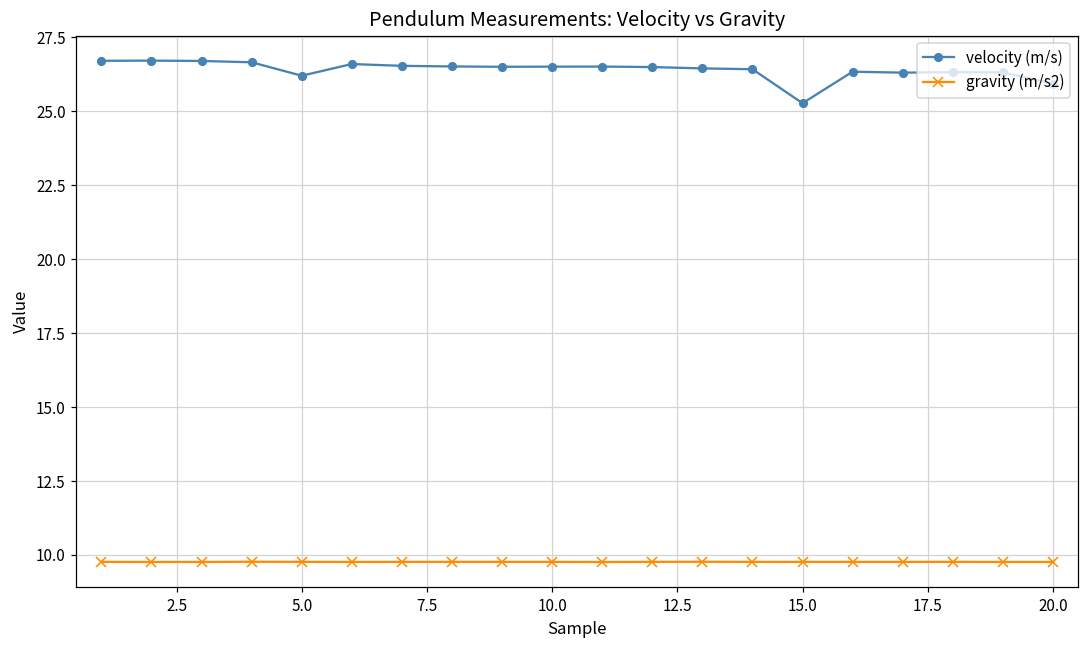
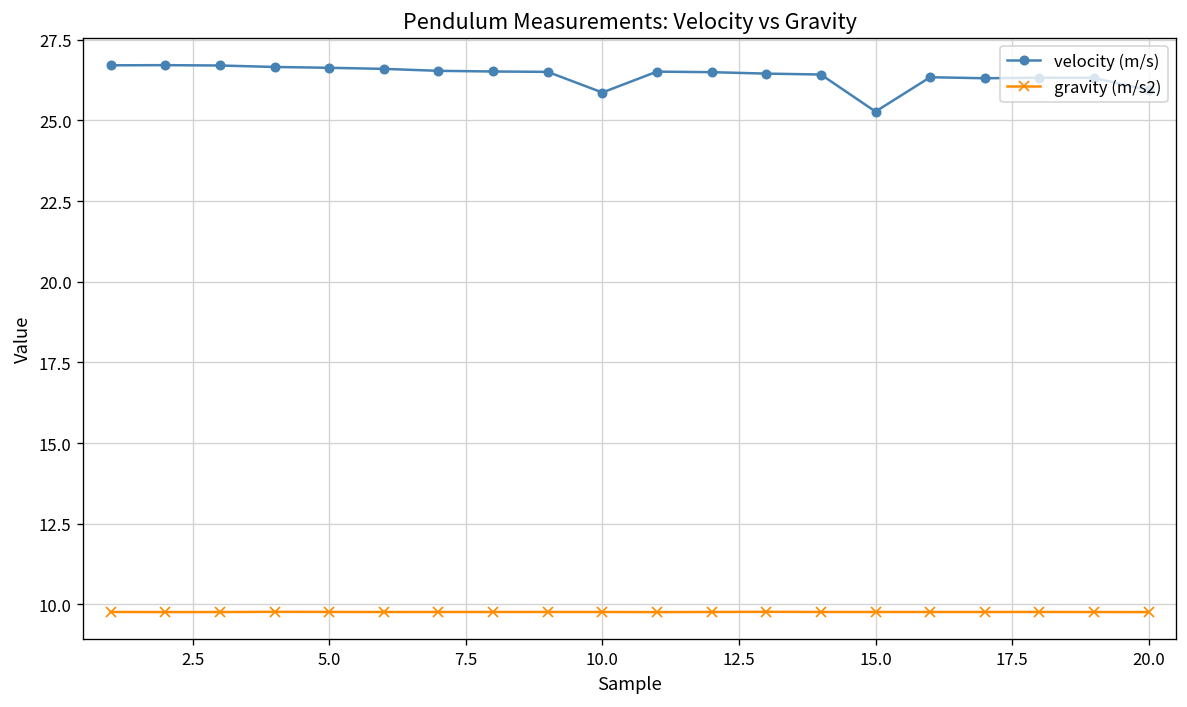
velocity (m/s), 5.0: 26.2 -> 26.6
velocity (m/s), 10.0: 26.5 -> 25.9
